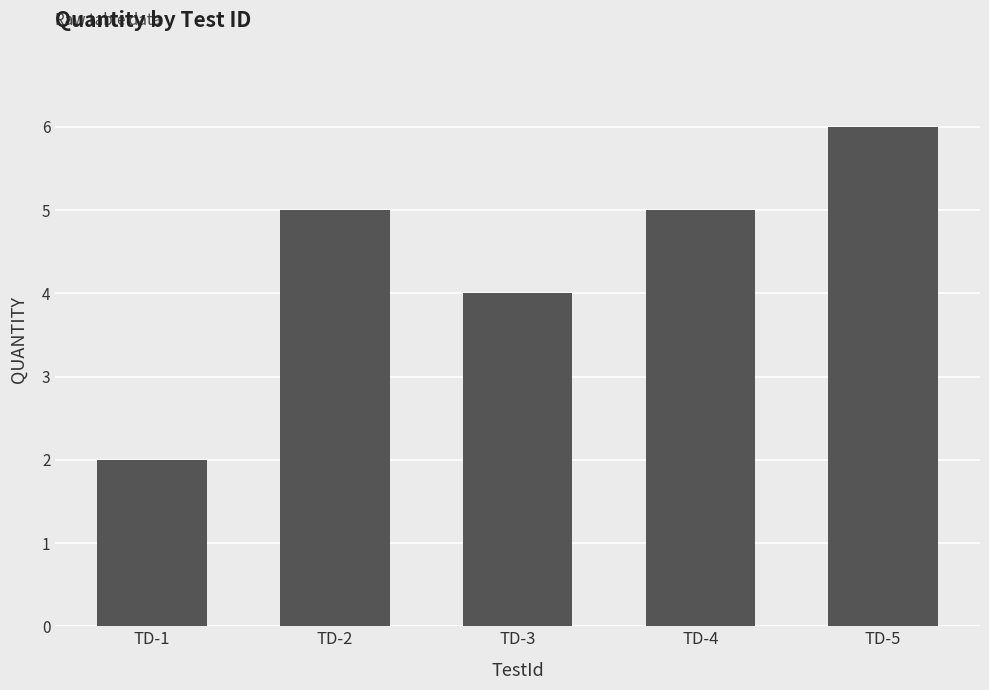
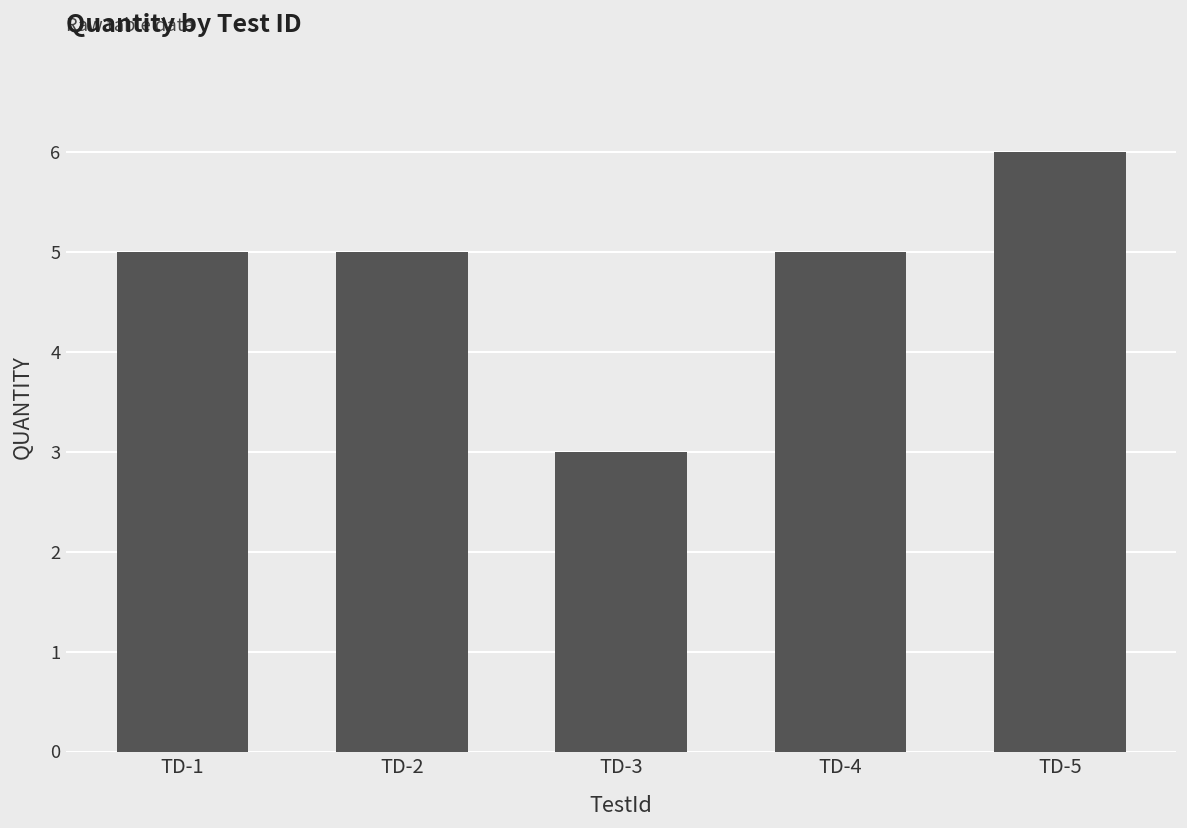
TD-1: 2 -> 5
TD-3: 4 -> 3
